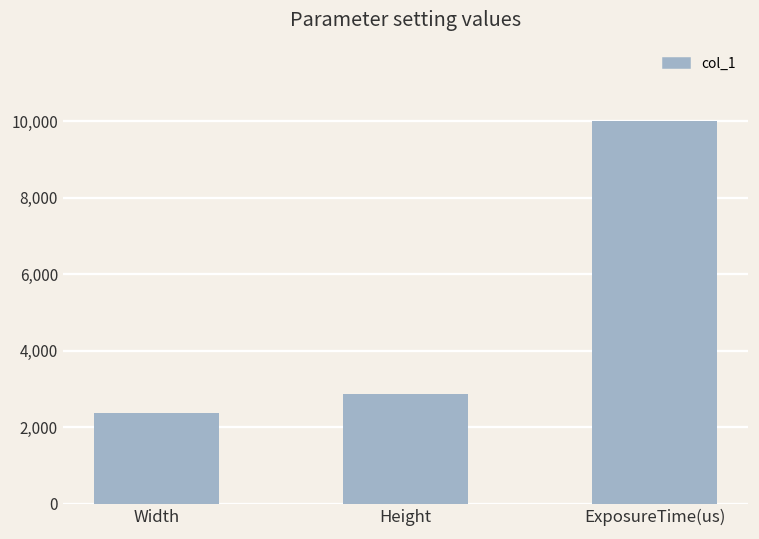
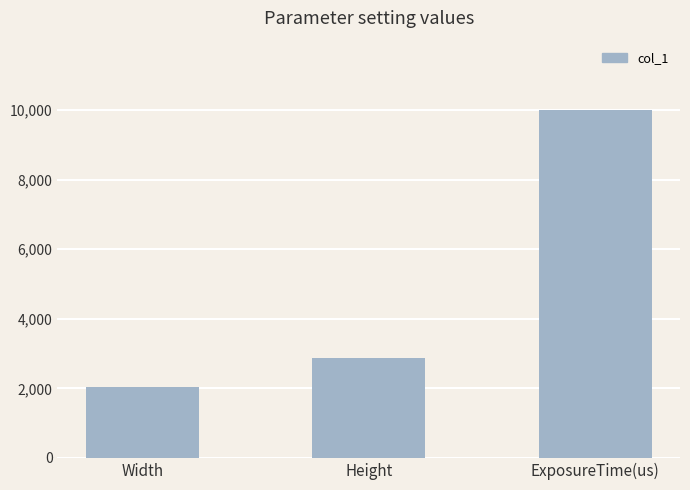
Width: 2,400 -> 2,000
